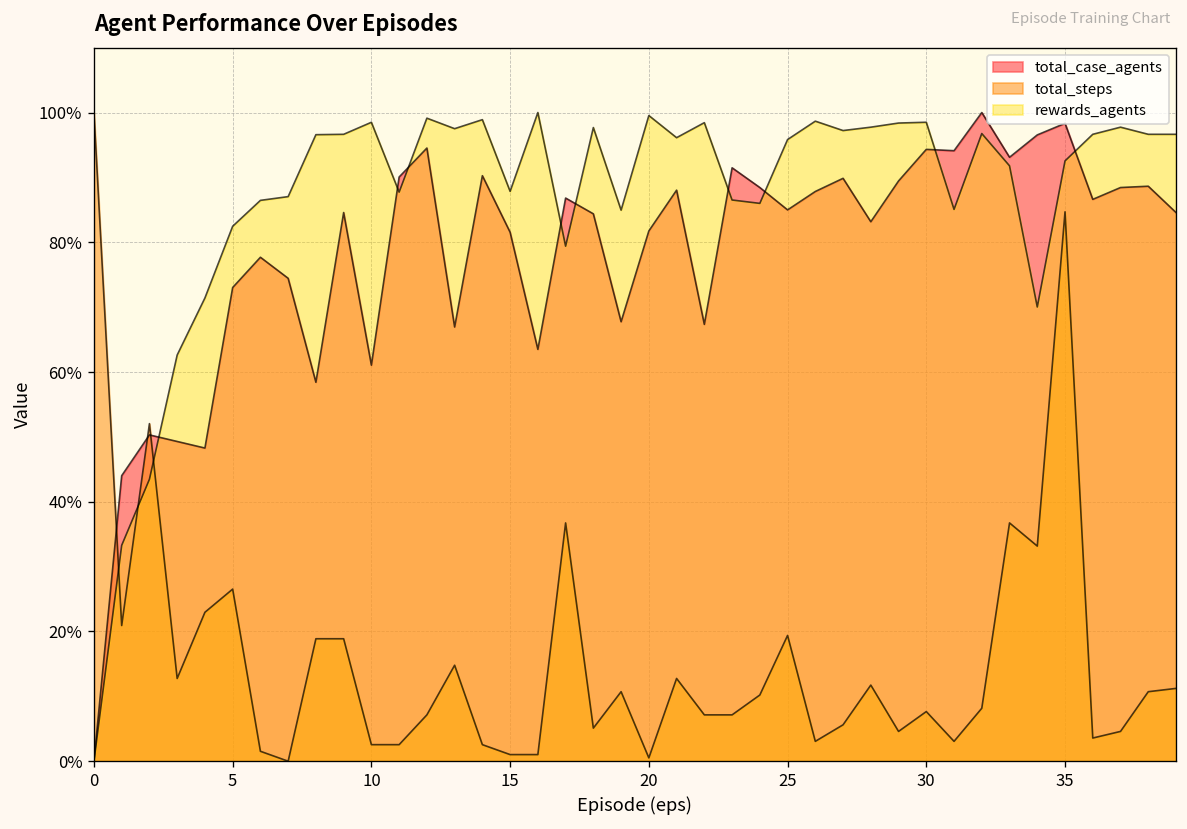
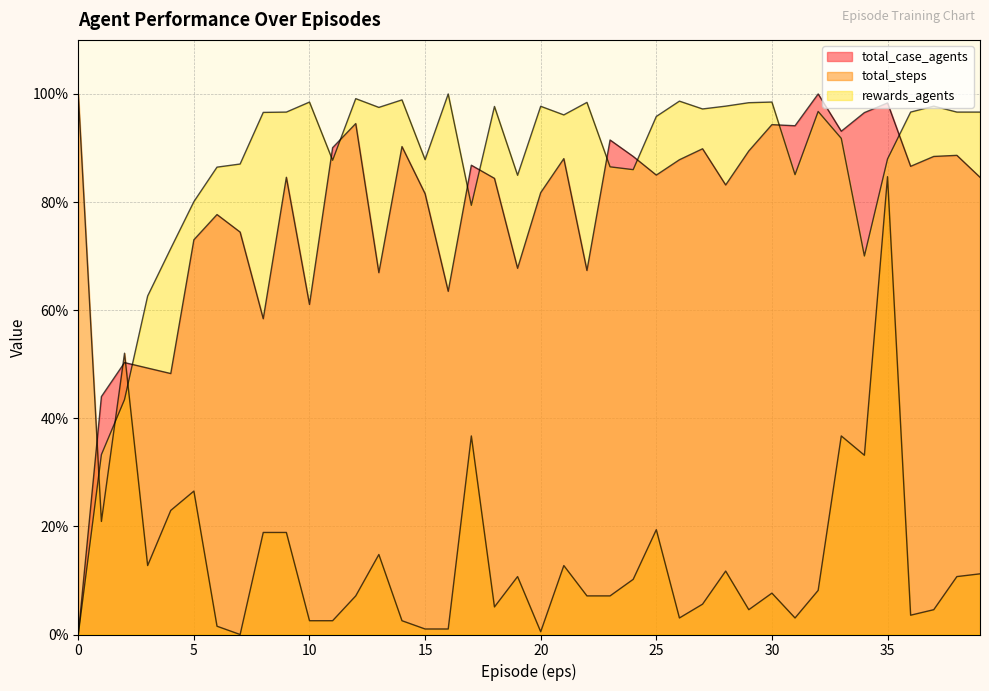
rewards_agents, 5: 82% -> 80%
rewards_agents, 20: 100% -> 98%
rewards_agents, 35: 93% -> 88%
